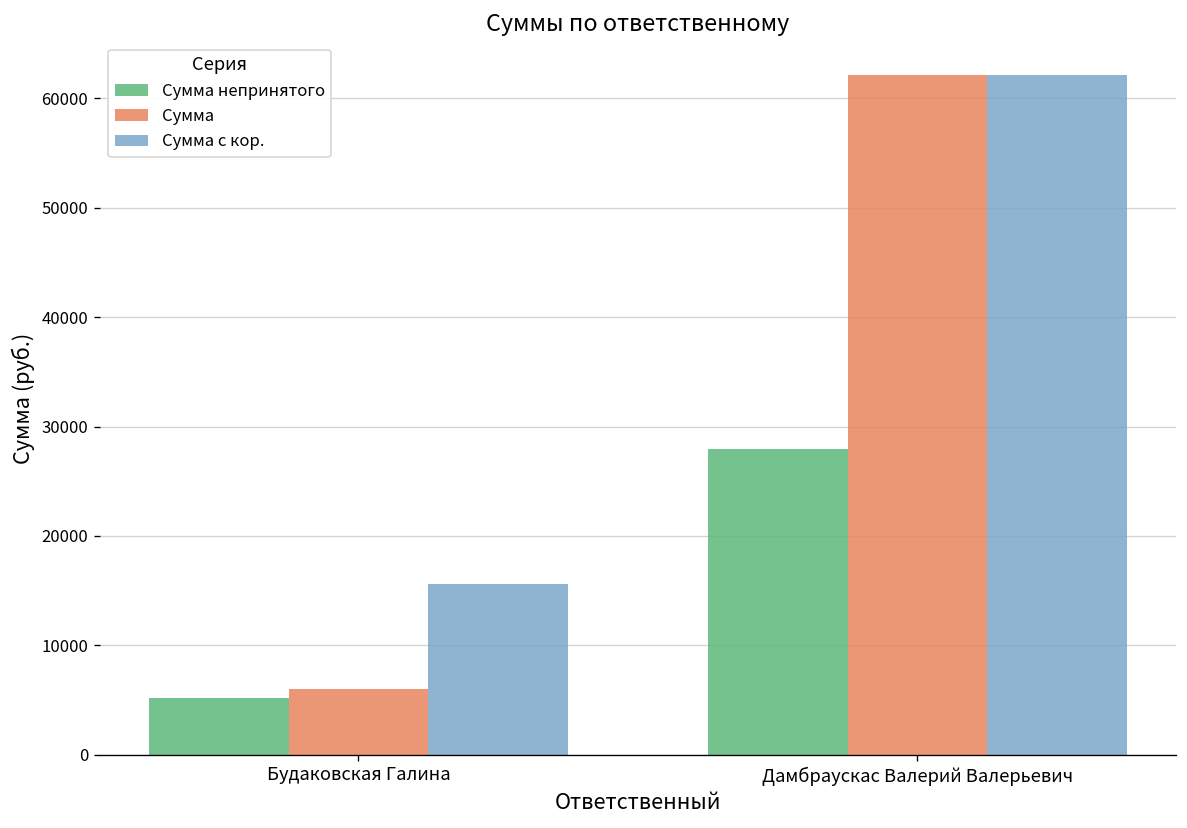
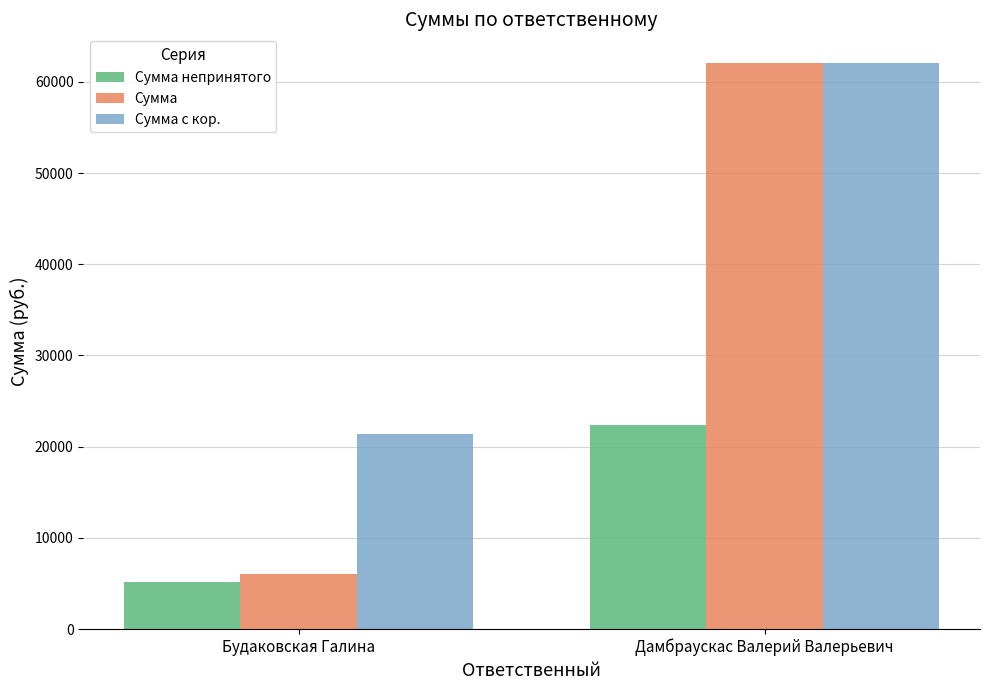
Сумма с кор., Будаковская Галина: 16000 -> 21000
Сумма непринятого, Дамбраускас Валерий Валерьевич: 28000 -> 22000
